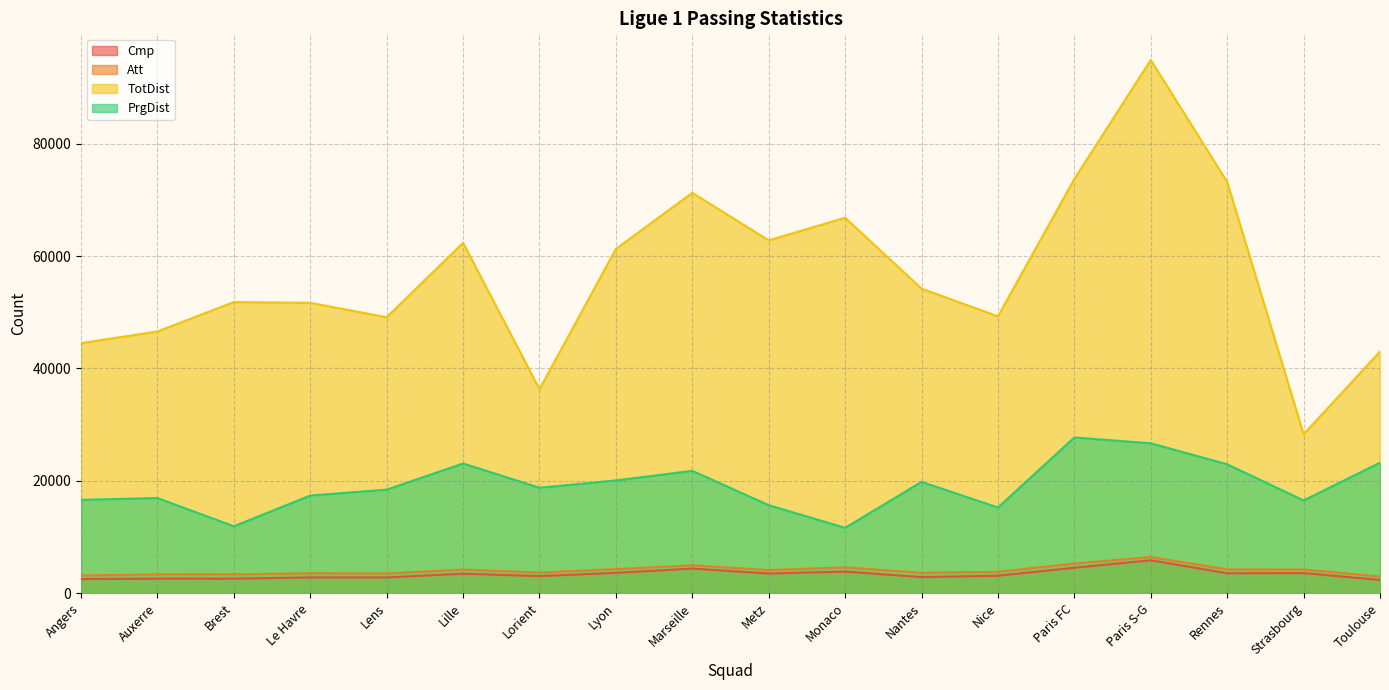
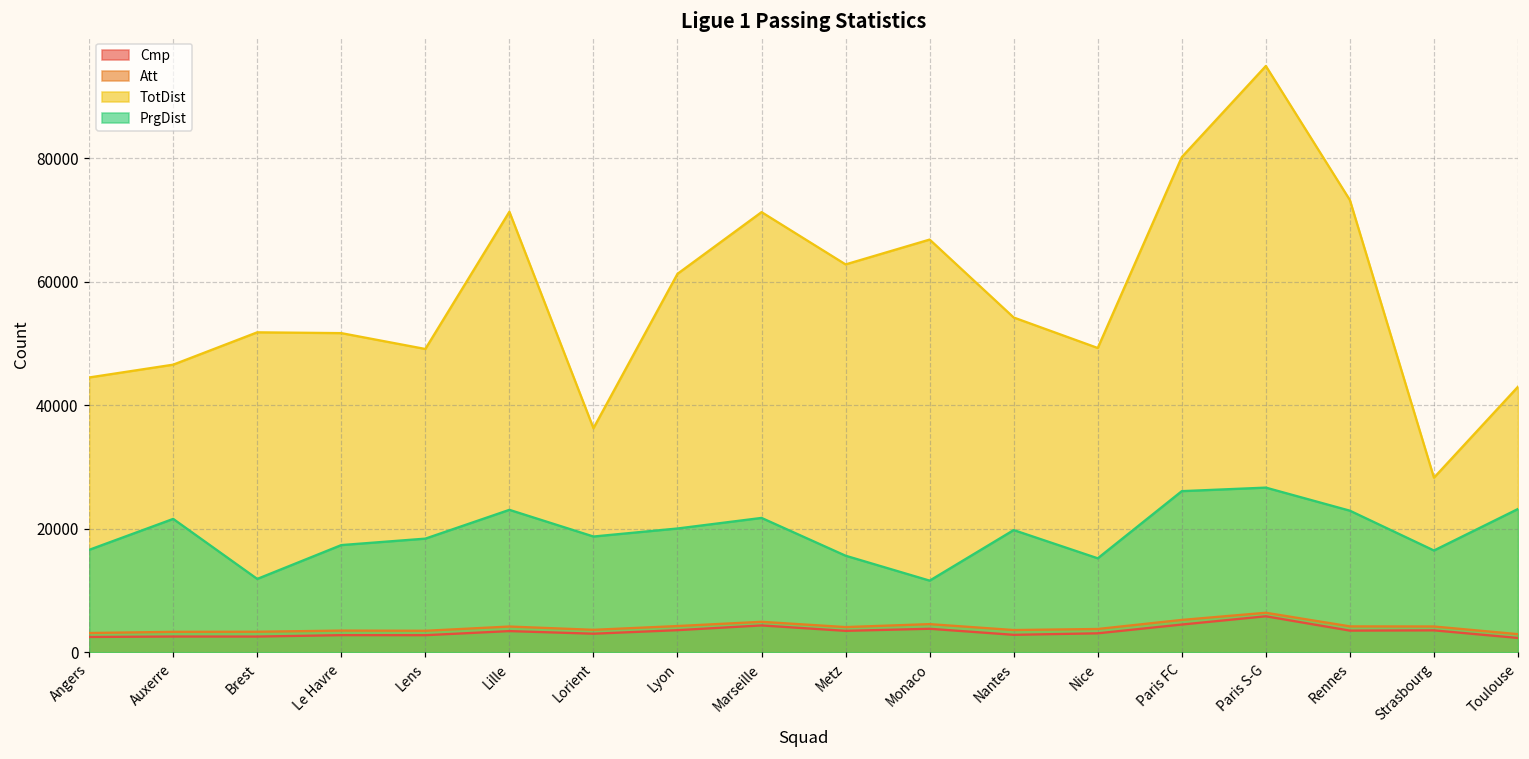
PrgDist, Auxerre: 17000 -> 22000
TotDist, Lille: 62000 -> 71000
TotDist, Paris FC: 74000 -> 80000
PrgDist, Paris FC: 28000 -> 26000
